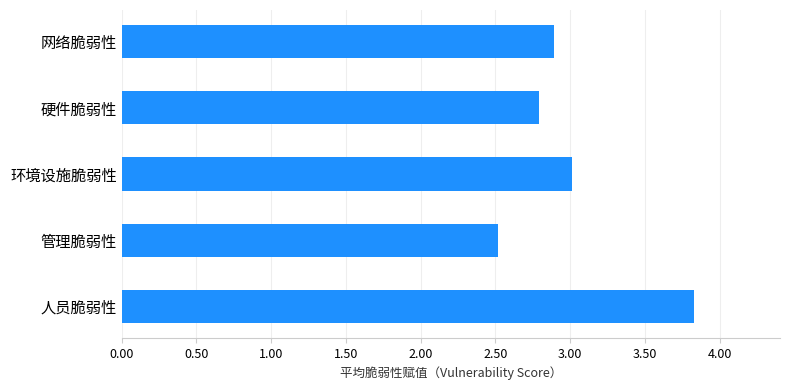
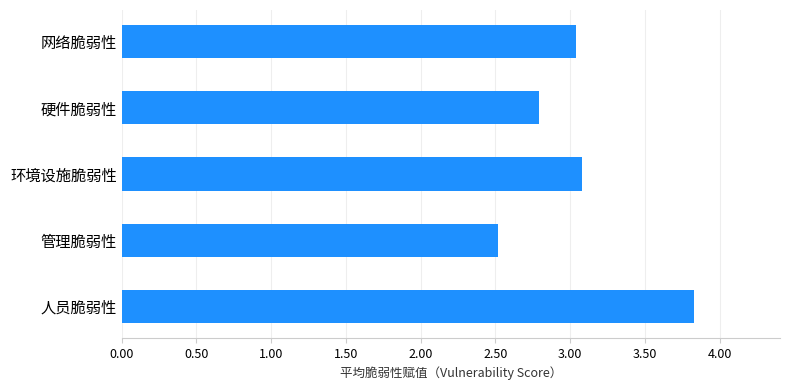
网络脆弱性: 2.89 -> 3.04
环境设施脆弱性: 3.01 -> 3.08
